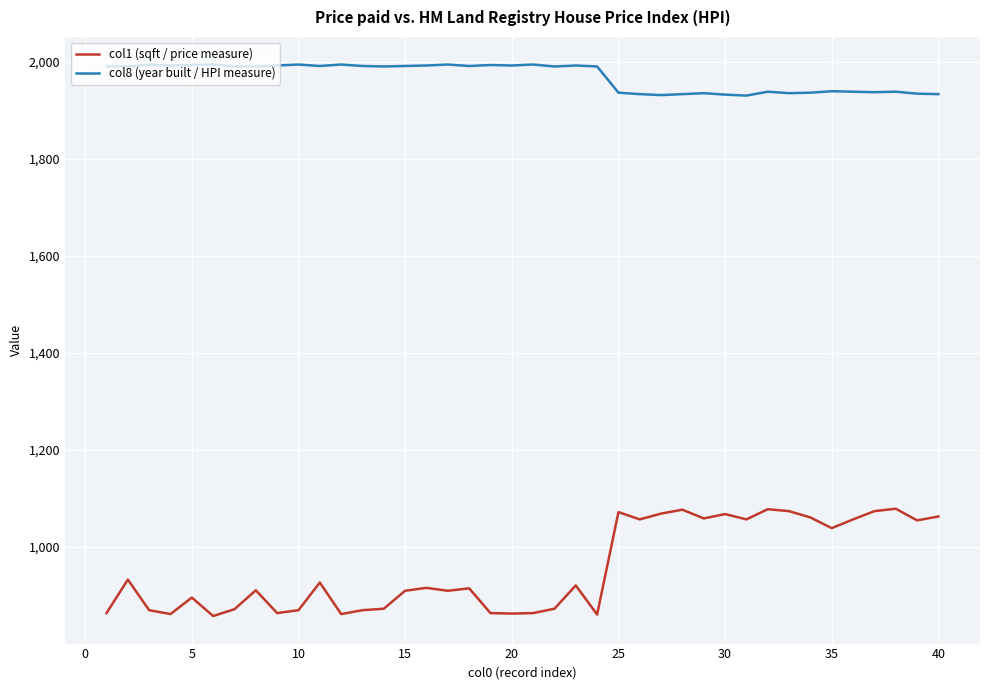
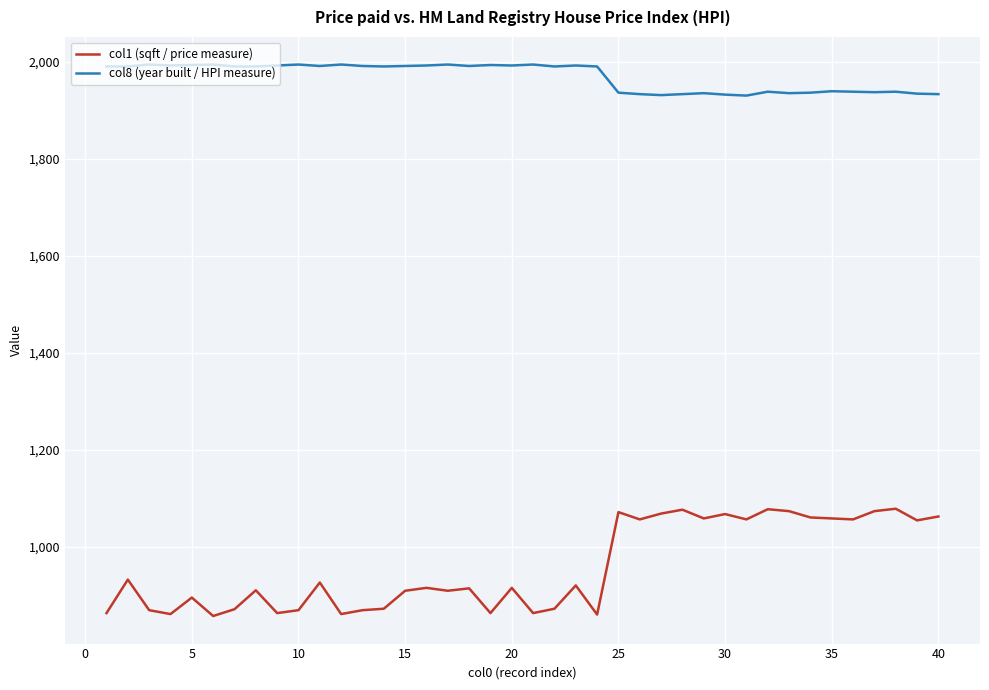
col1 (sqft / price measure), 20: 860 -> 920
col1 (sqft / price measure), 35: 1,040 -> 1,060
